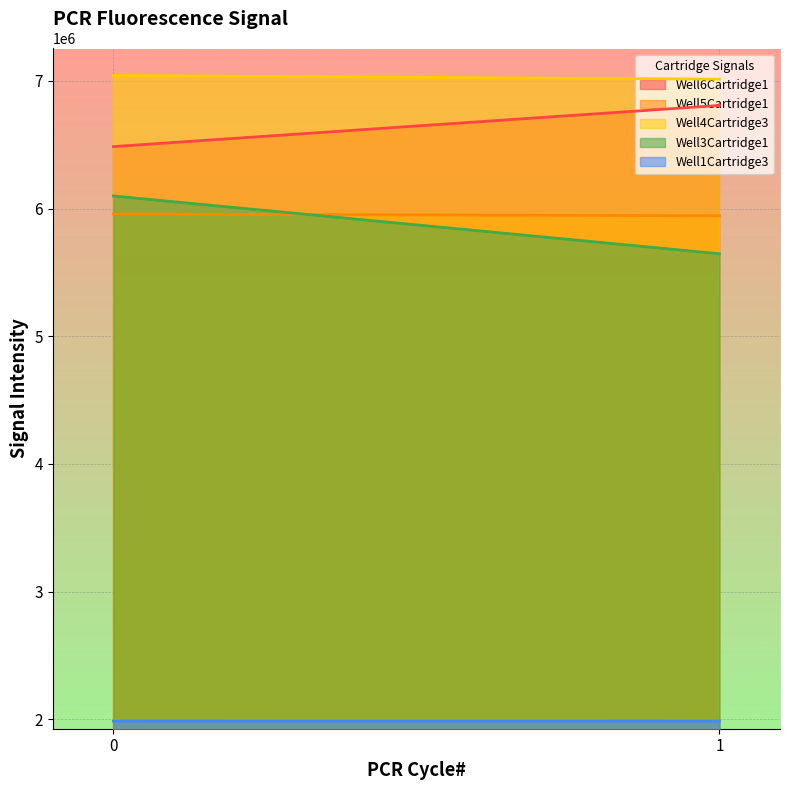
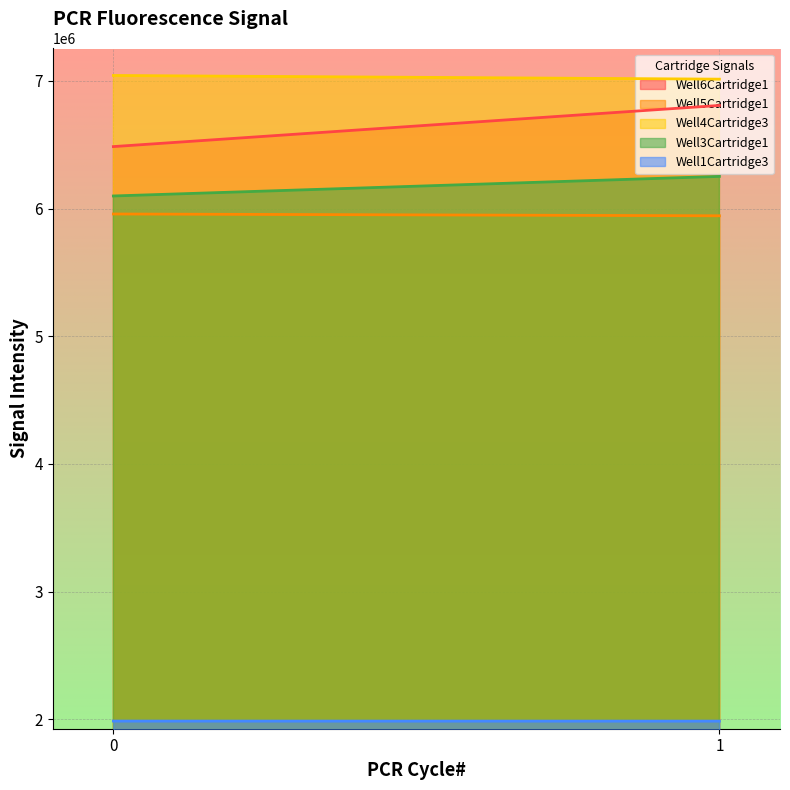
Well3Cartridge1, 1: 5650000 -> 6250000
